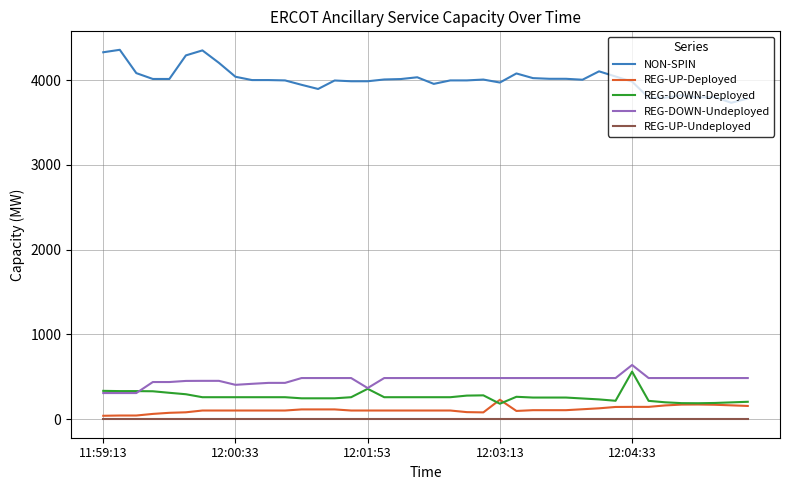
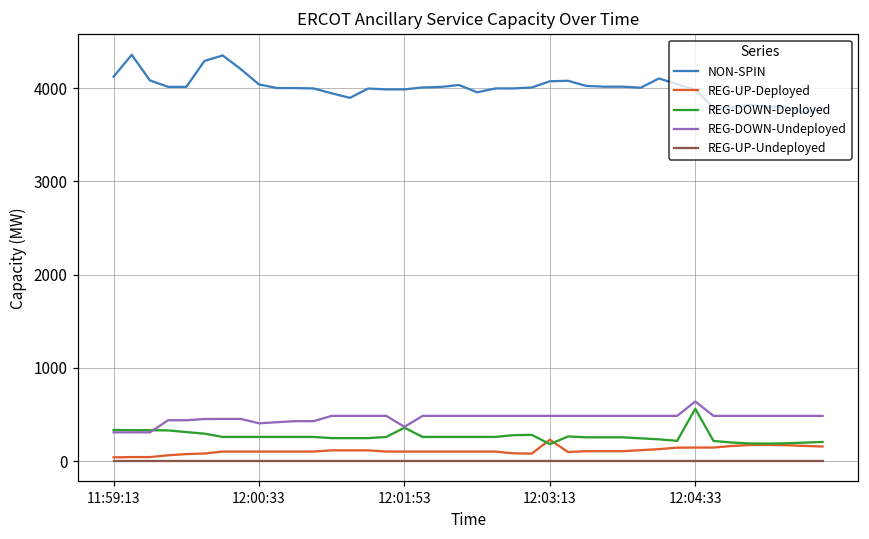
NON-SPIN, 11:59:13: 4300 -> 4100
NON-SPIN, 12:03:13: 4000 -> 4100
